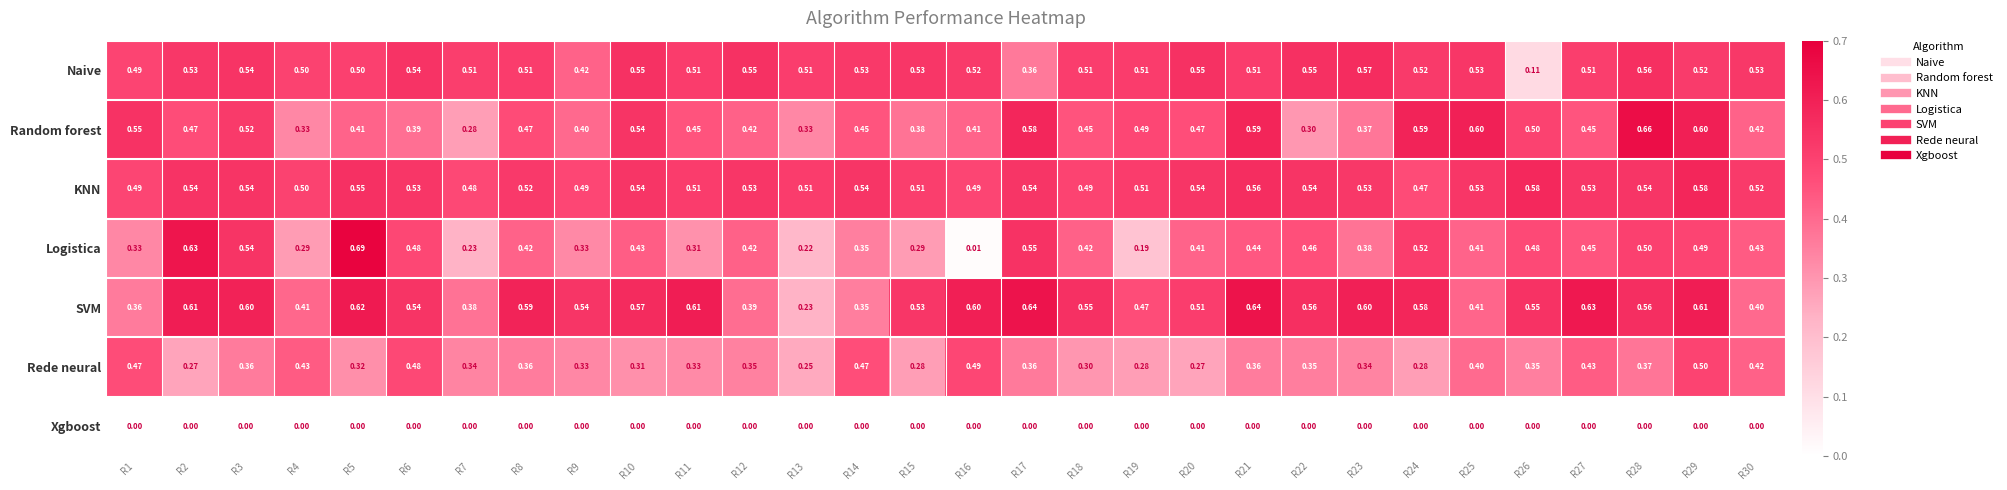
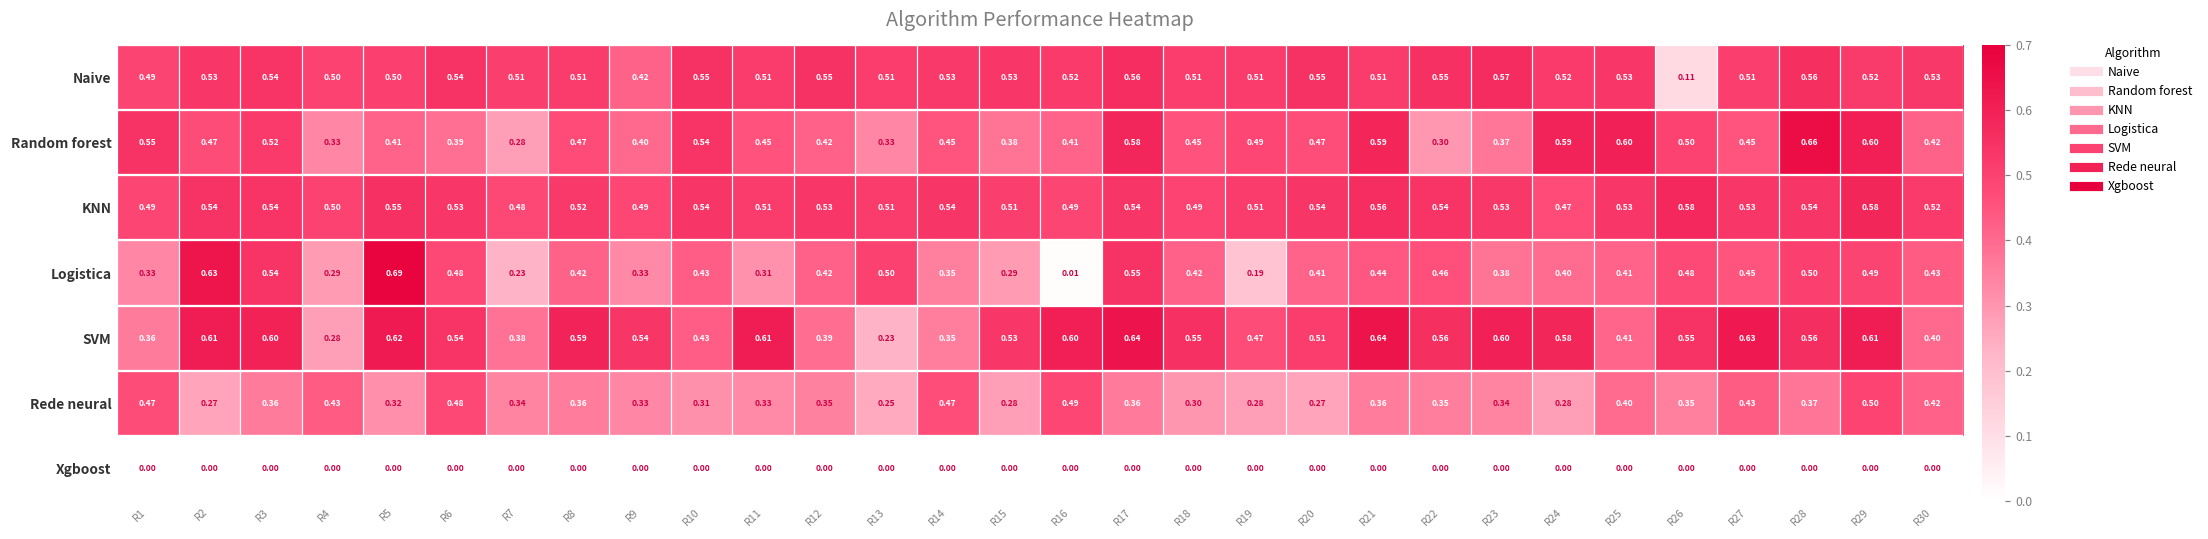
Naive, R17: 0.36 -> 0.56
Logistica, R13: 0.22 -> 0.50
Logistica, R24: 0.52 -> 0.40
SVM, R4: 0.41 -> 0.28
SVM, R10: 0.57 -> 0.43
